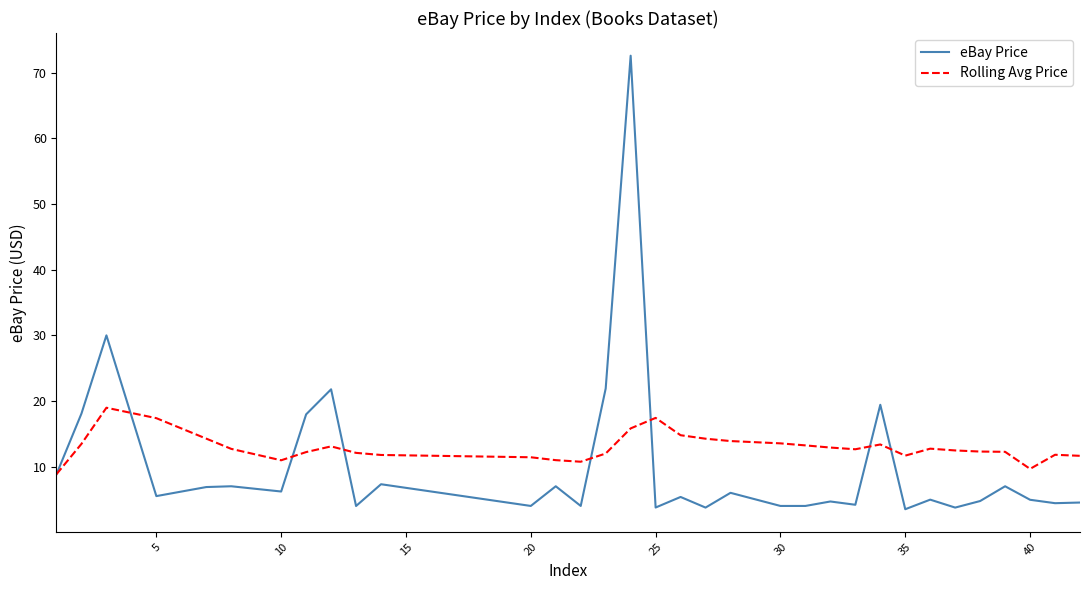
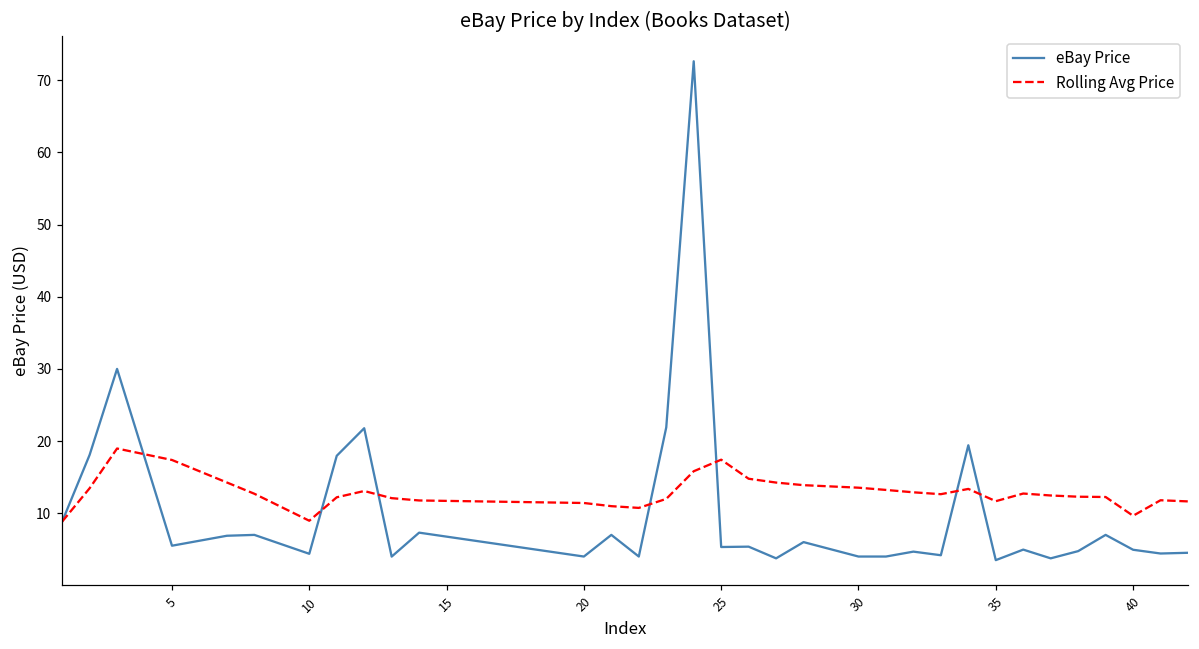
eBay Price, 10: 6 -> 4
Rolling Avg Price, 10: 11 -> 9
eBay Price, 25: 4 -> 5
